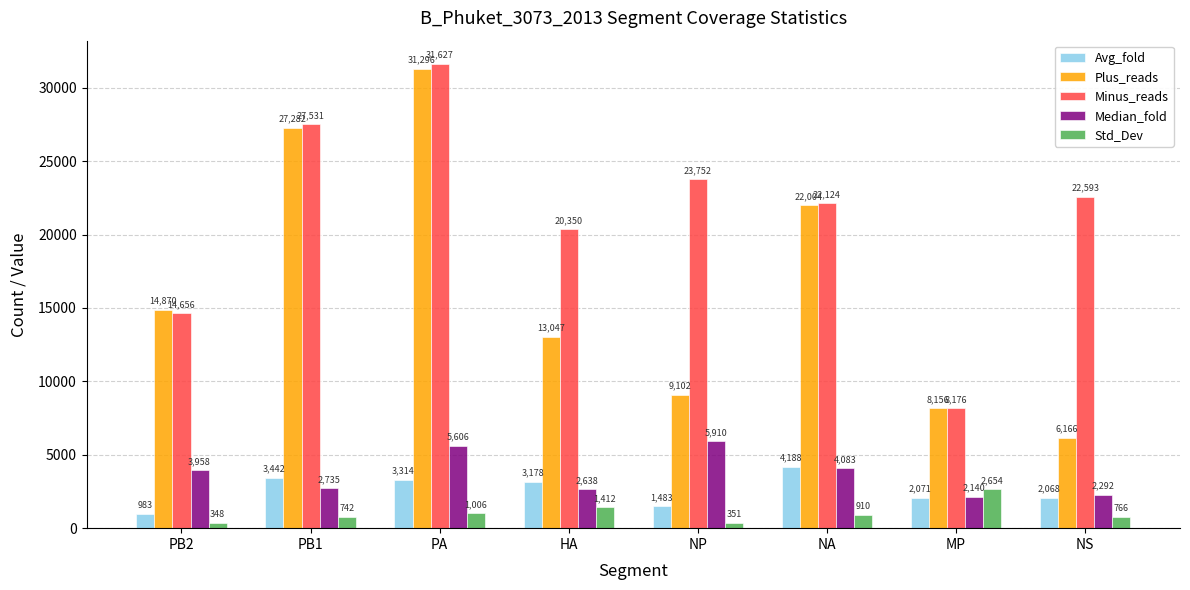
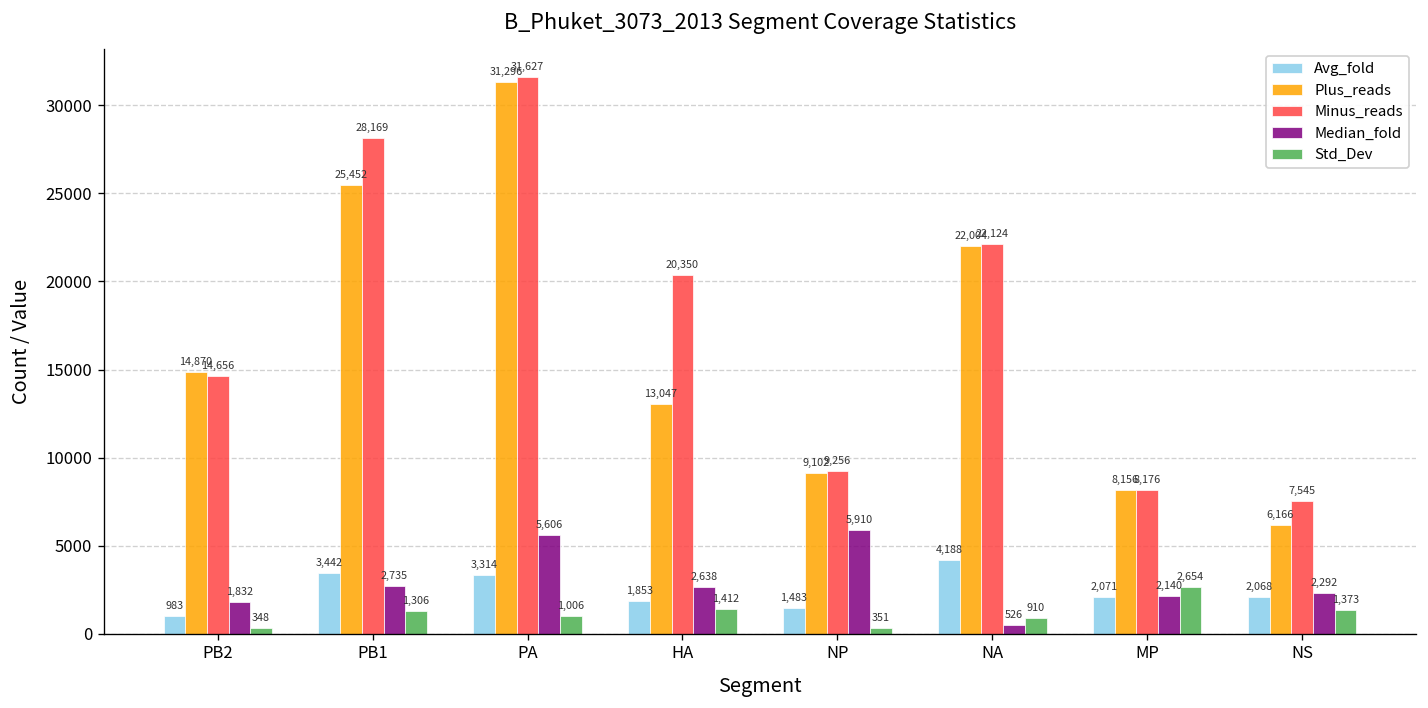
Median_fold, PB2: 3,958 -> 1,832
Plus_reads, PB1: 27,282 -> 25,452
Minus_reads, PB1: 27,531 -> 28,169
Std_Dev, PB1: 742 -> 1,306
Avg_fold, HA: 3,178 -> 1,853
Minus_reads, NP: 23,752 -> 9,256
Median_fold, NA: 4,083 -> 526
Minus_reads, NS: 22,593 -> 7,545
Std_Dev, NS: 766 -> 1,373
